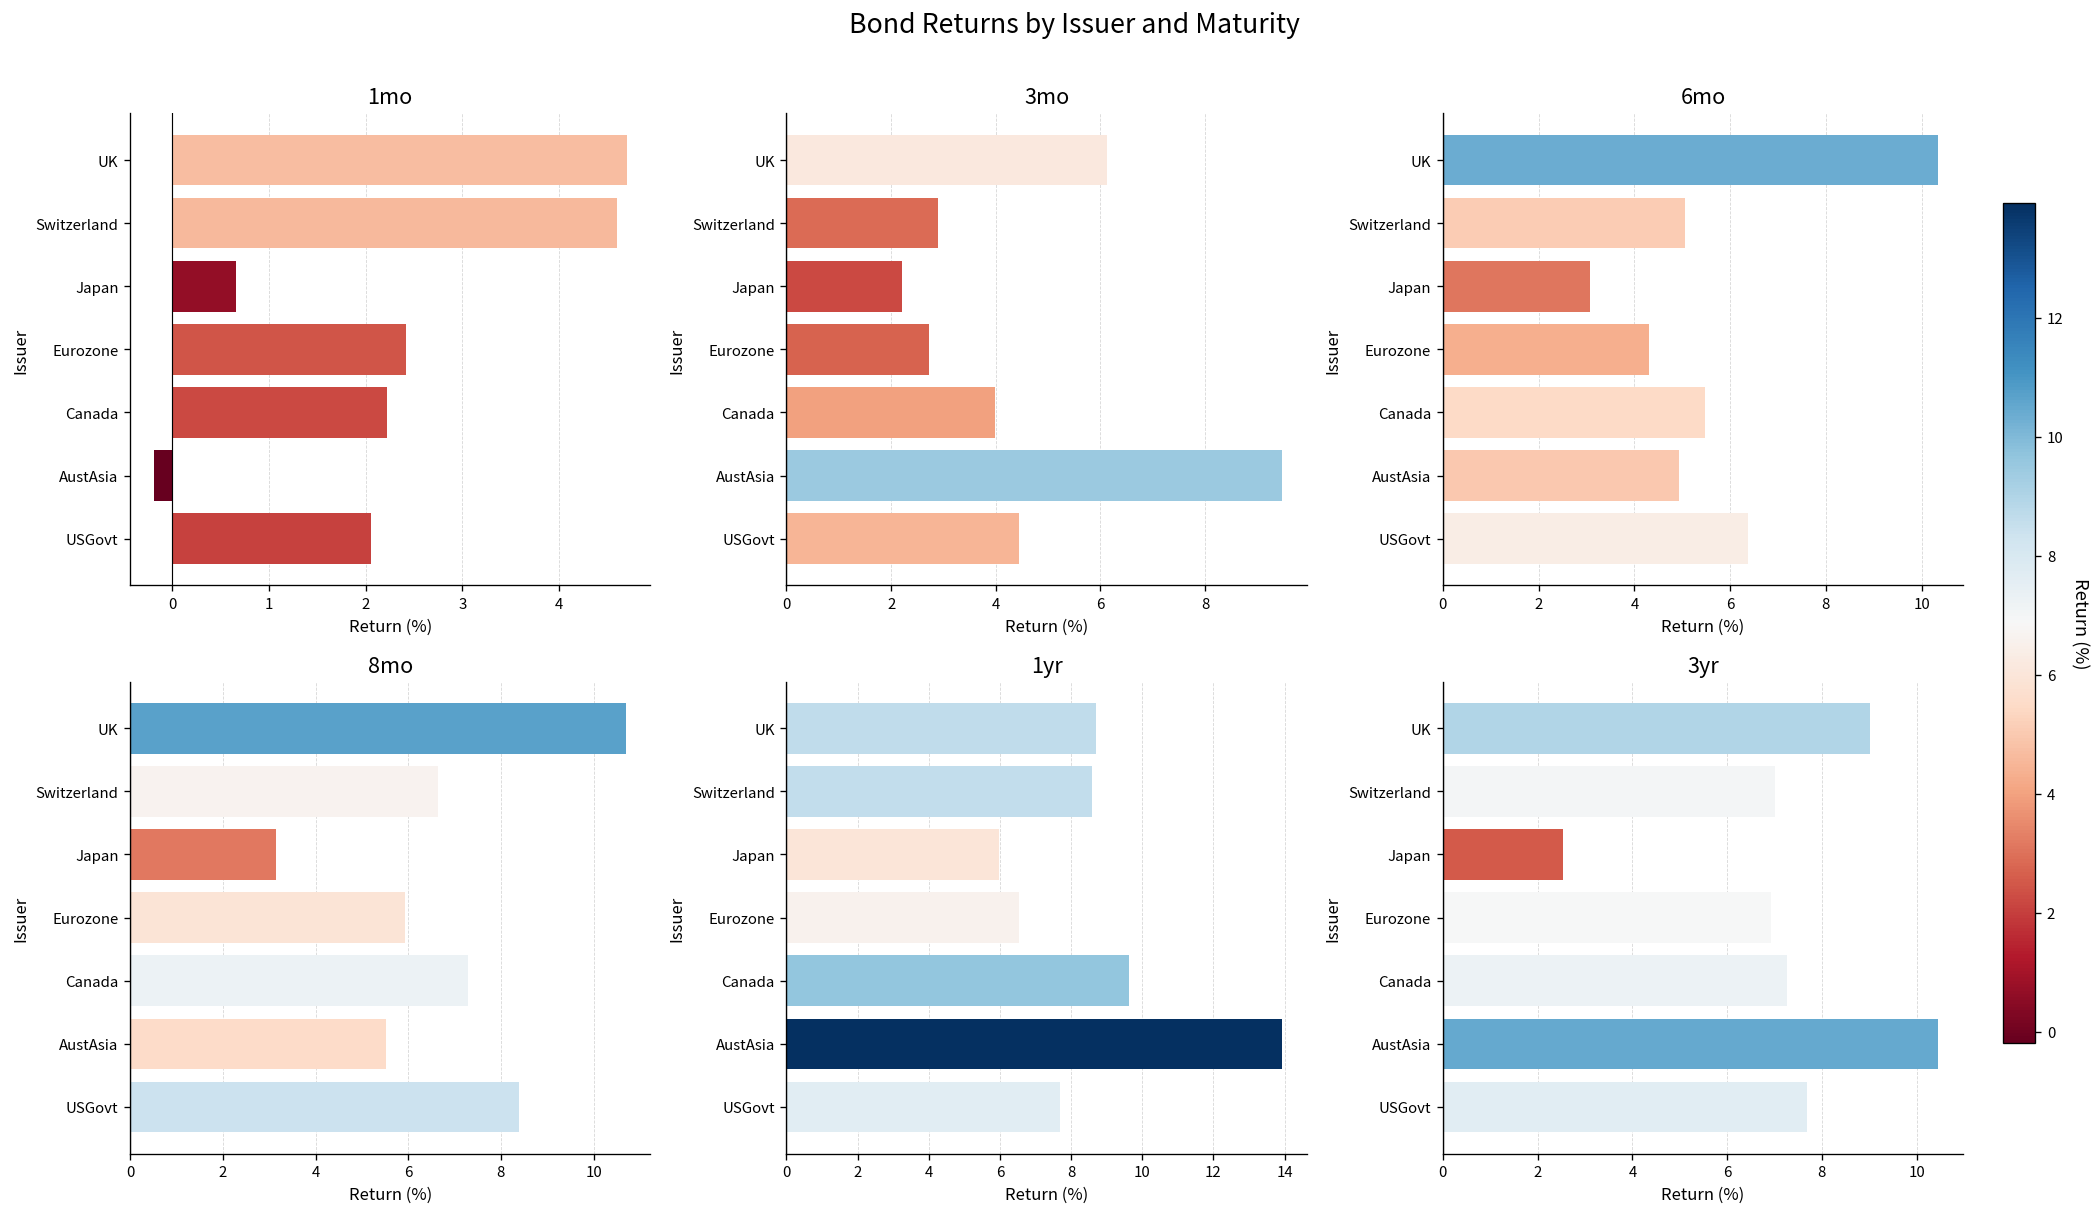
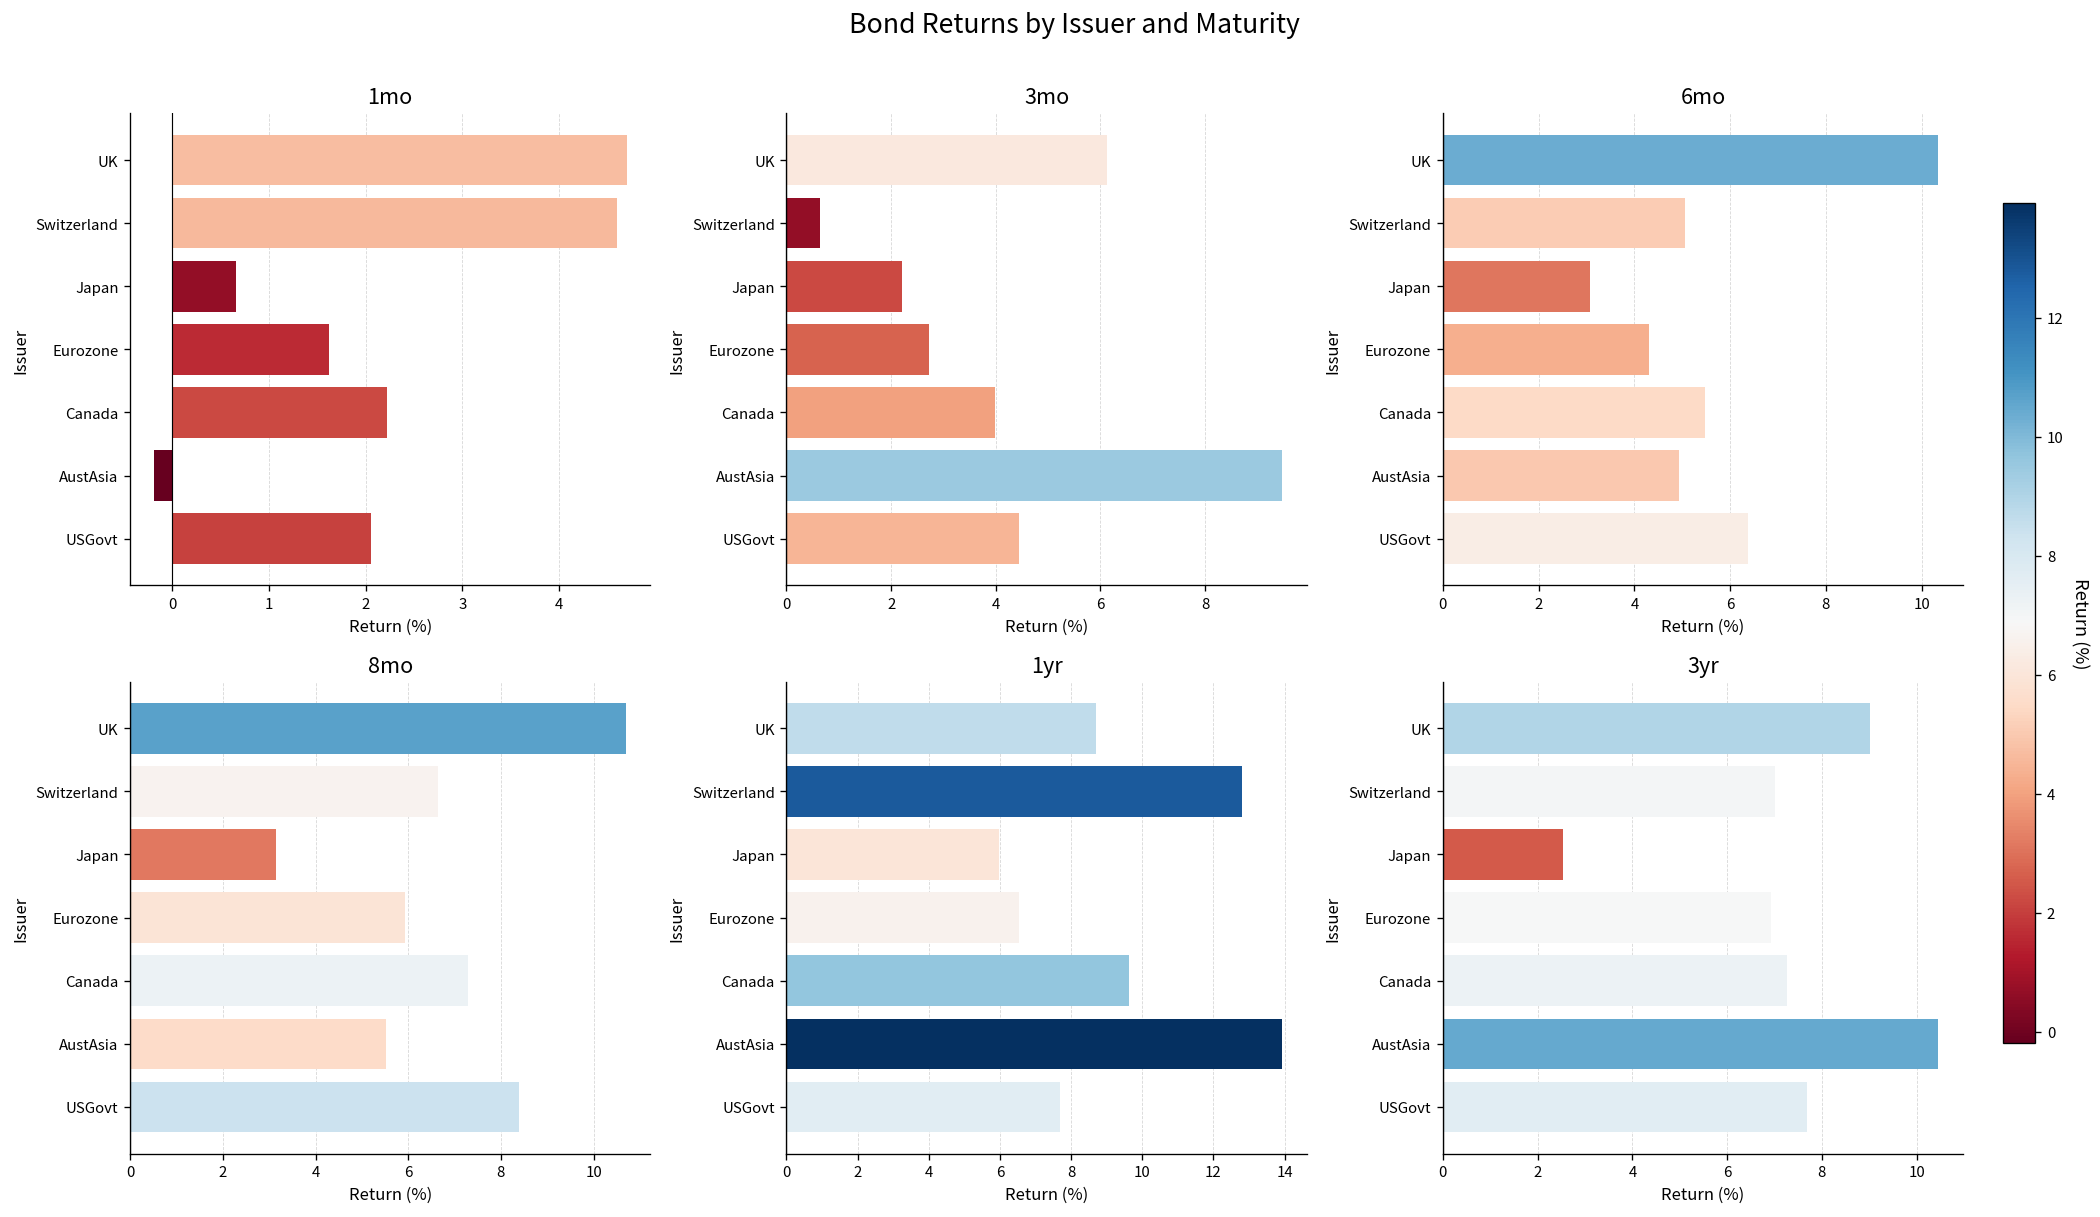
1mo, Eurozone: 2.4 -> 1.6
3mo, Switzerland: 2.9 -> 0.6
1yr, Switzerland: 8.6 -> 12.8
